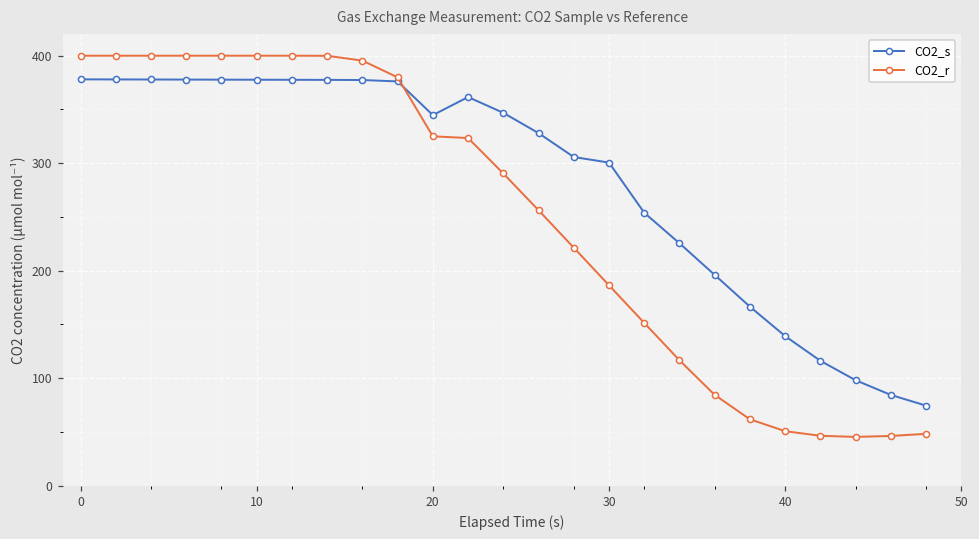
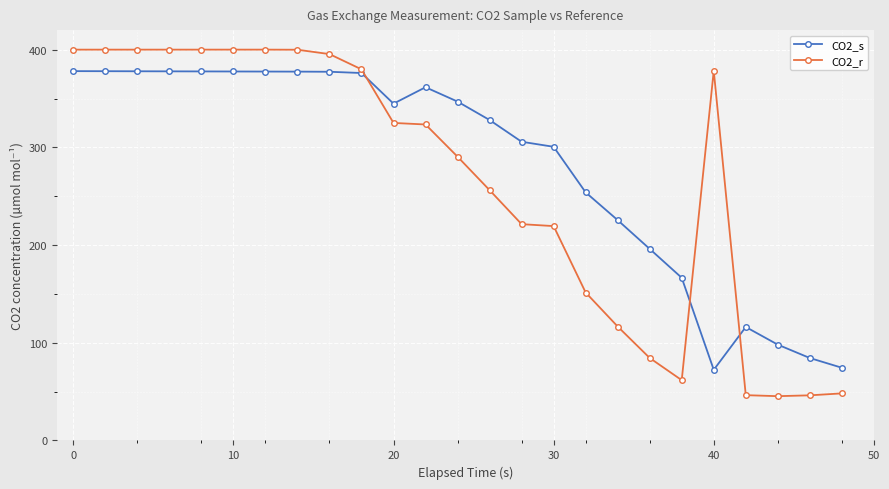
CO2_r, 30: 190 -> 220
CO2_s, 40: 140 -> 70
CO2_r, 40: 50 -> 380
